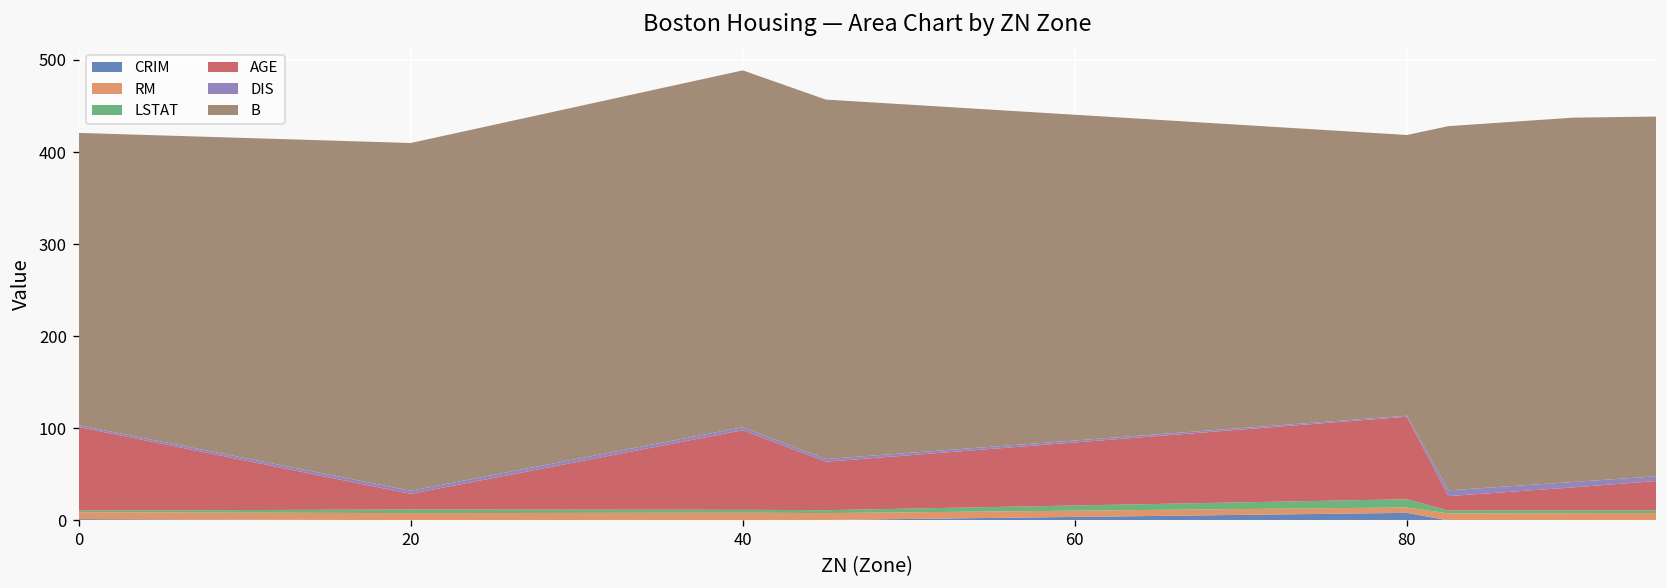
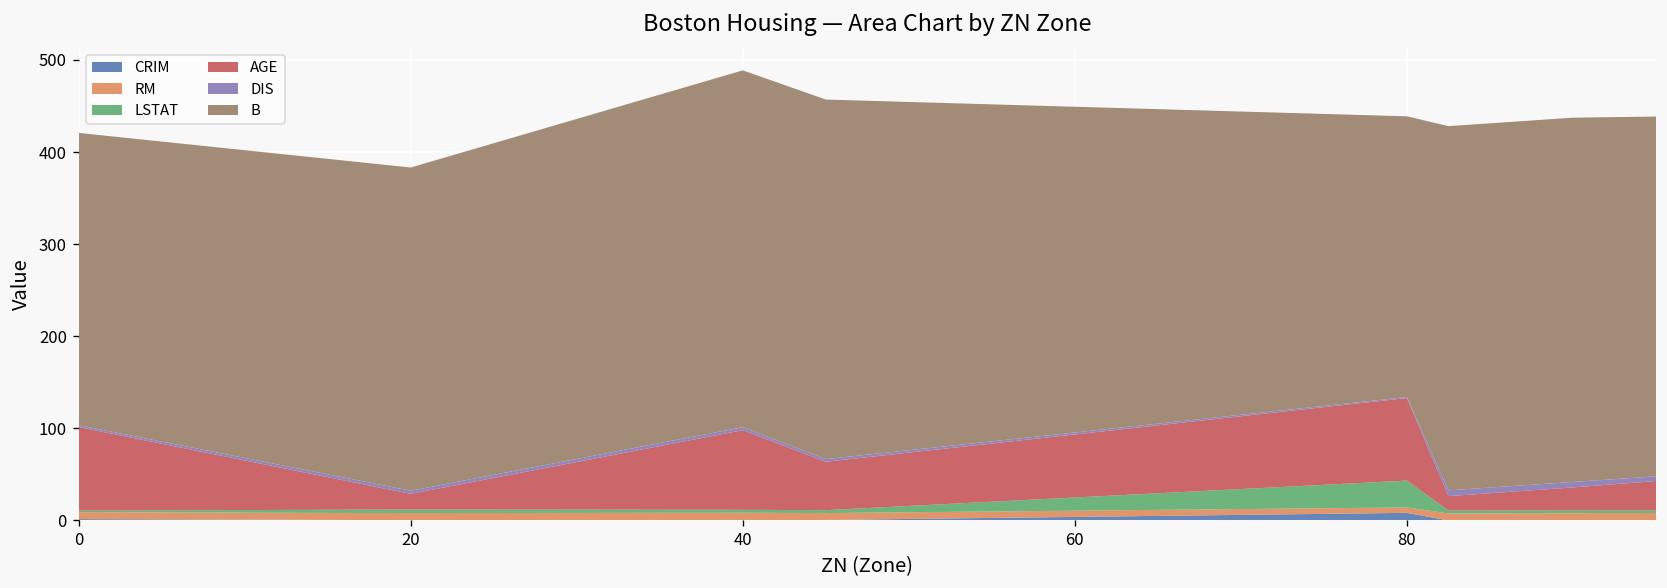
B, 20: 380 -> 350
LSTAT, 80: 10 -> 30
